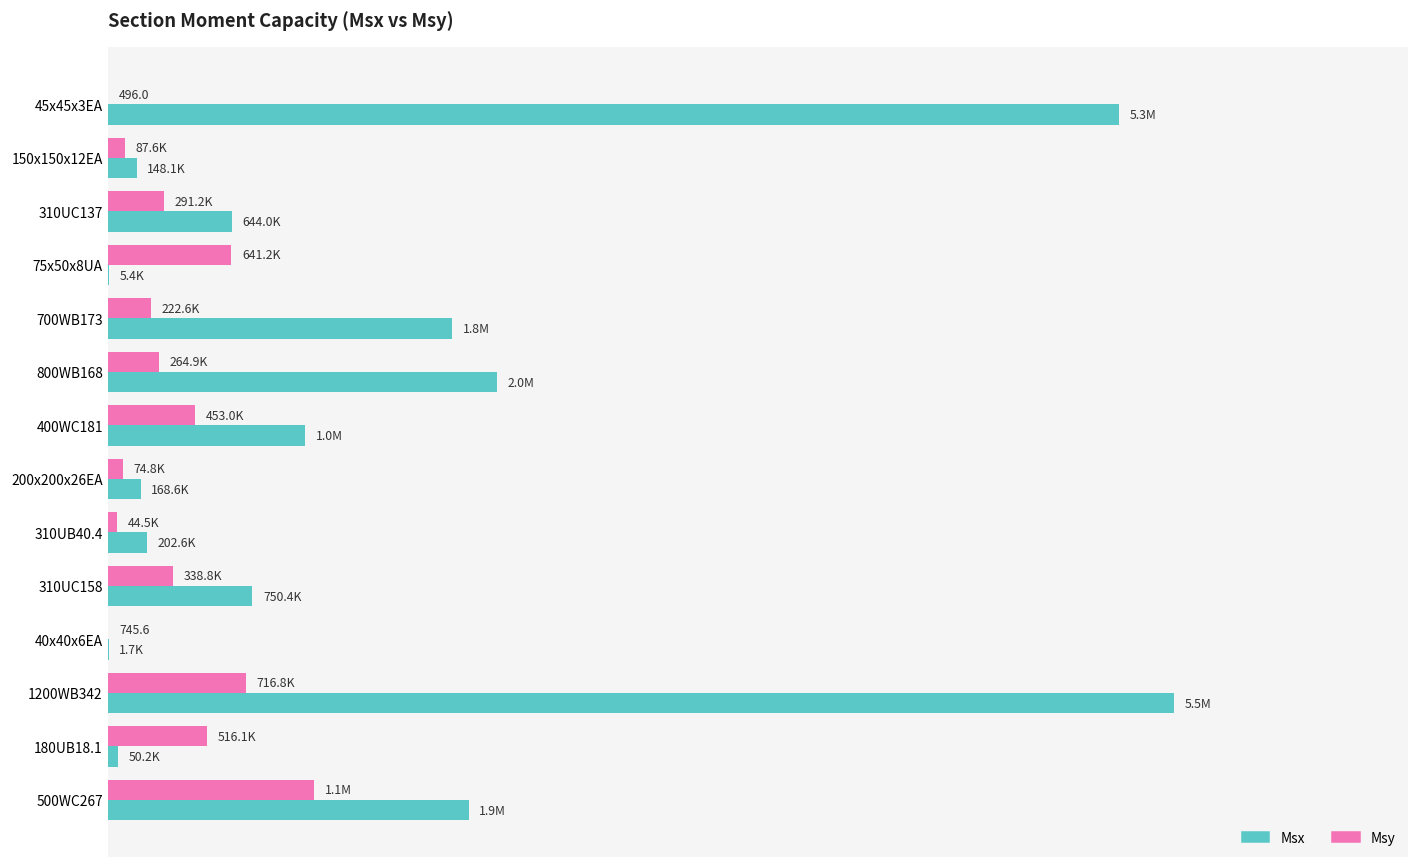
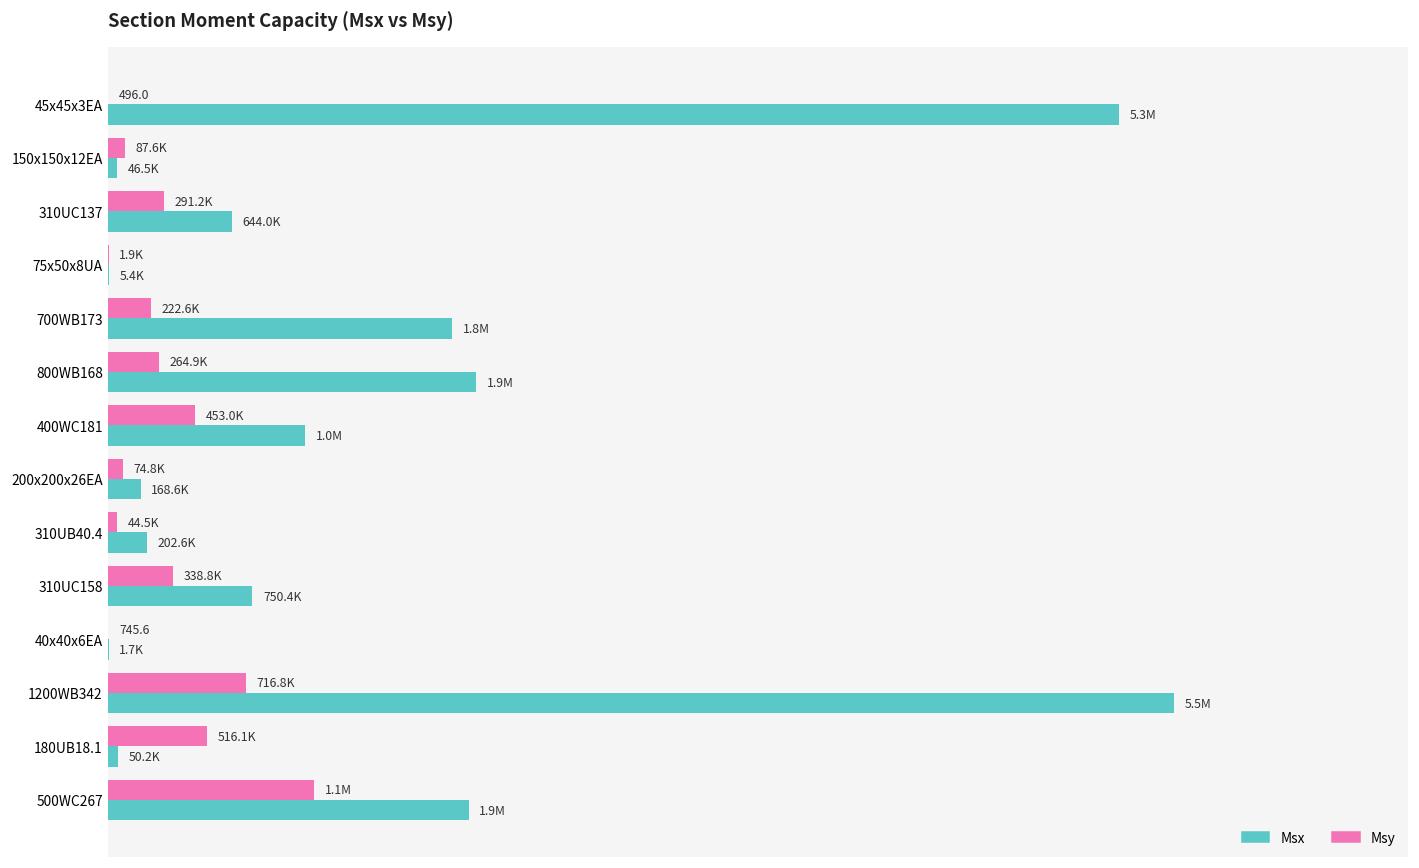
Msx, 150x150x12EA: 148.1K -> 46.5K
Msy, 75x50x8UA: 641.2K -> 1.9K
Msx, 800WB168: 2.0M -> 1.9M
